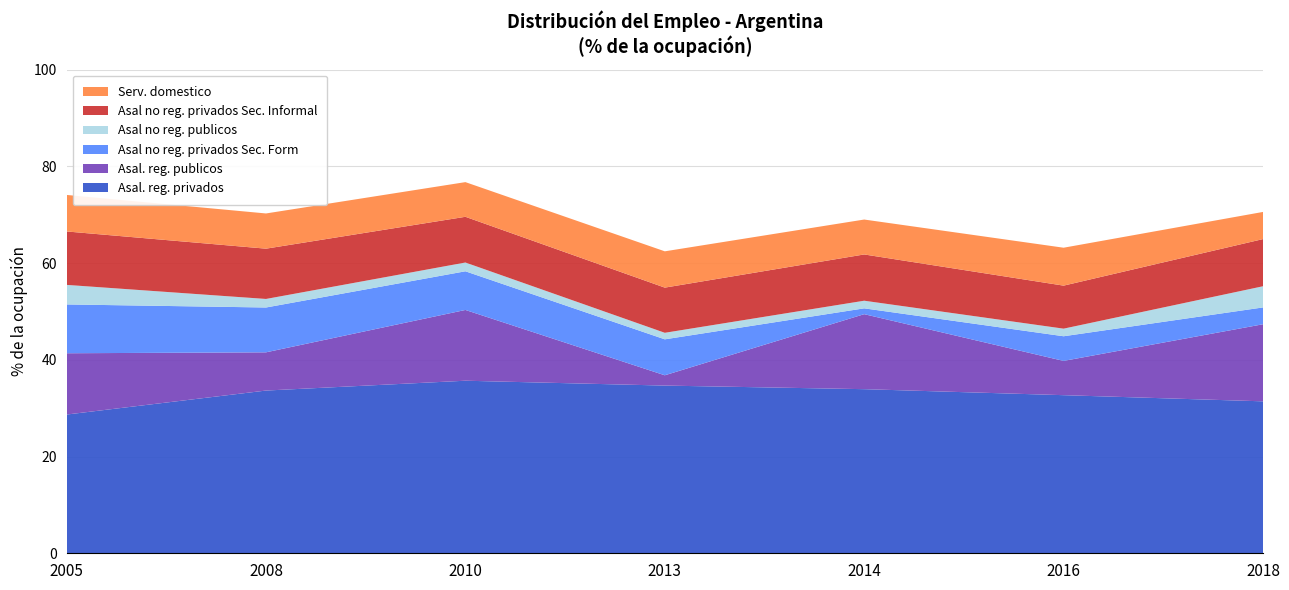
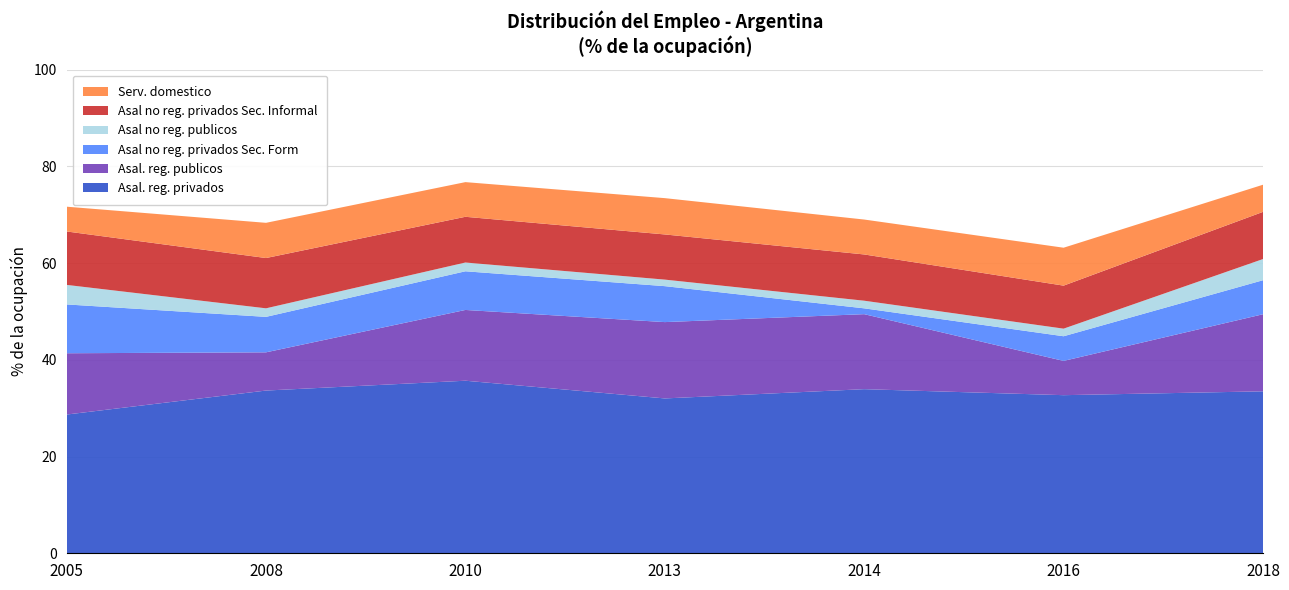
Serv. domestico, 2005: 8 -> 5
Asal no reg. privados Sec. Form, 2008: 9 -> 7
Asal. reg. privados, 2013: 35 -> 32
Asal. reg. publicos, 2013: 2 -> 16
Asal. reg. privados, 2018: 31 -> 33
Asal no reg. privados Sec. Form, 2018: 3 -> 7
